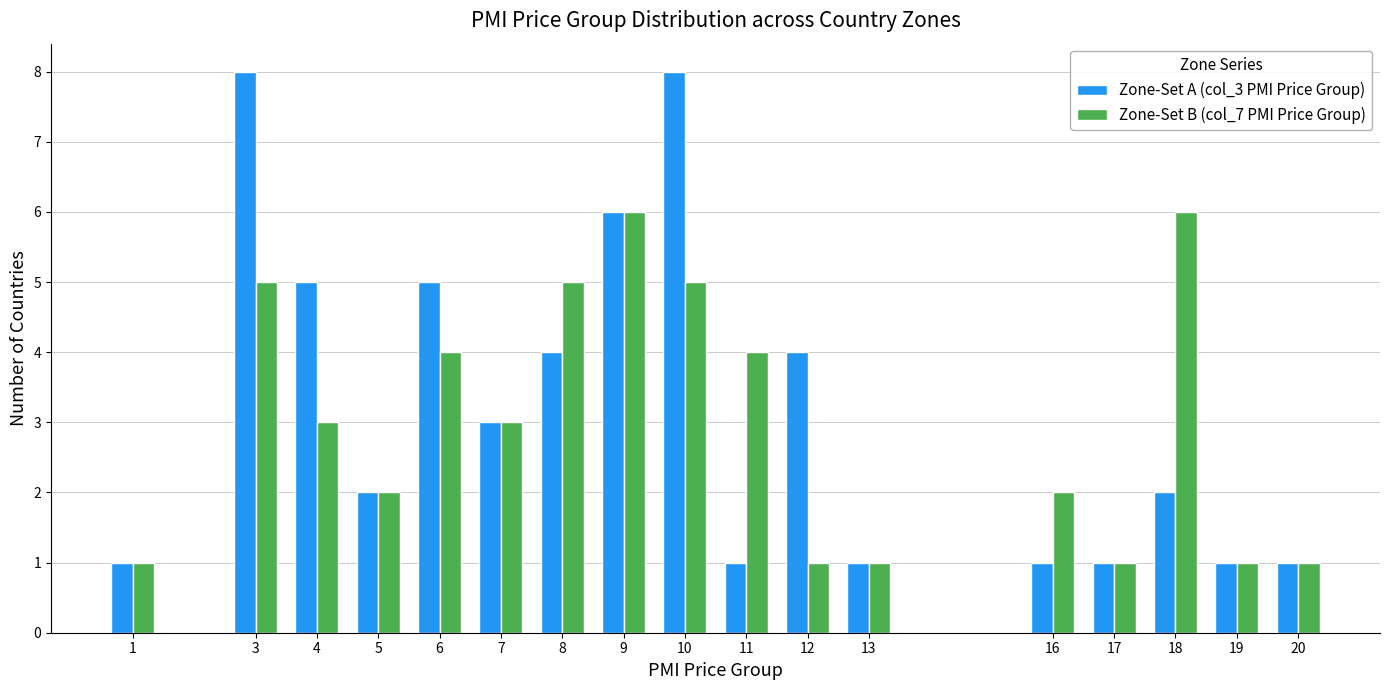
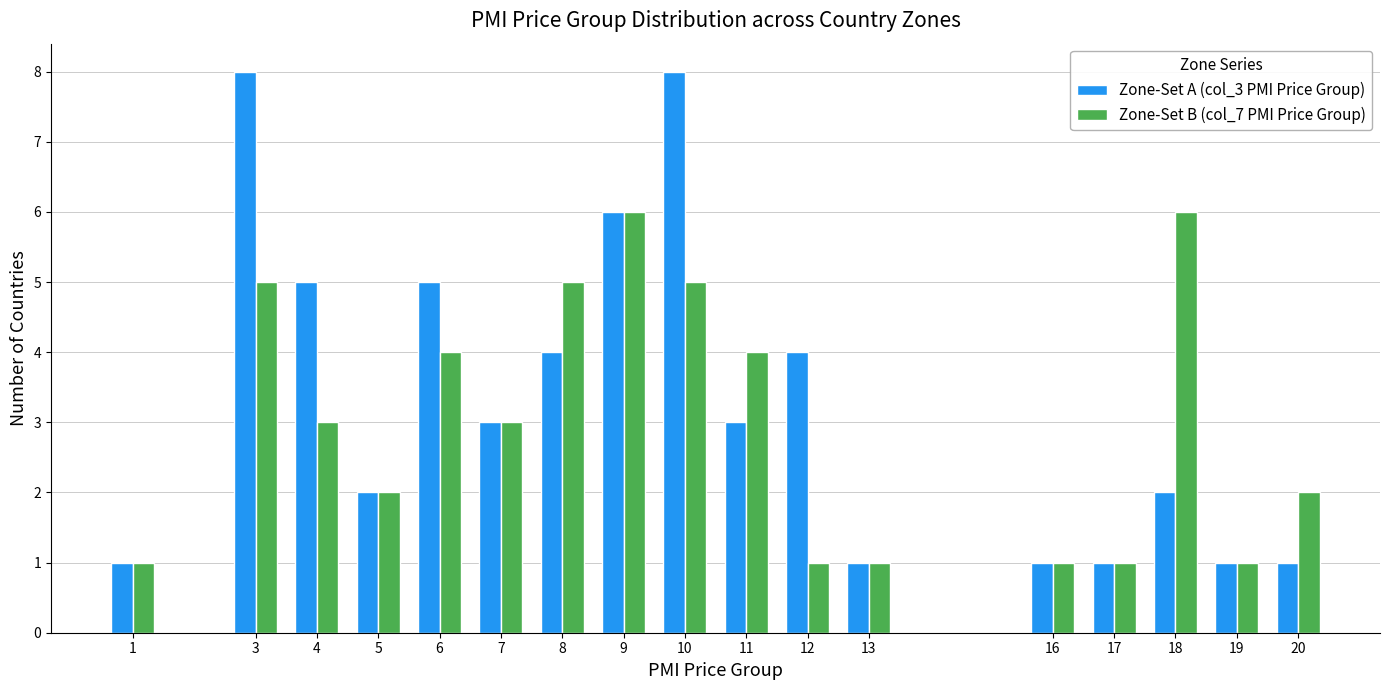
Zone-Set A (col_3 PMI Price Group), 11: 1 -> 3
Zone-Set B (col_7 PMI Price Group), 16: 2 -> 1
Zone-Set B (col_7 PMI Price Group), 20: 1 -> 2
